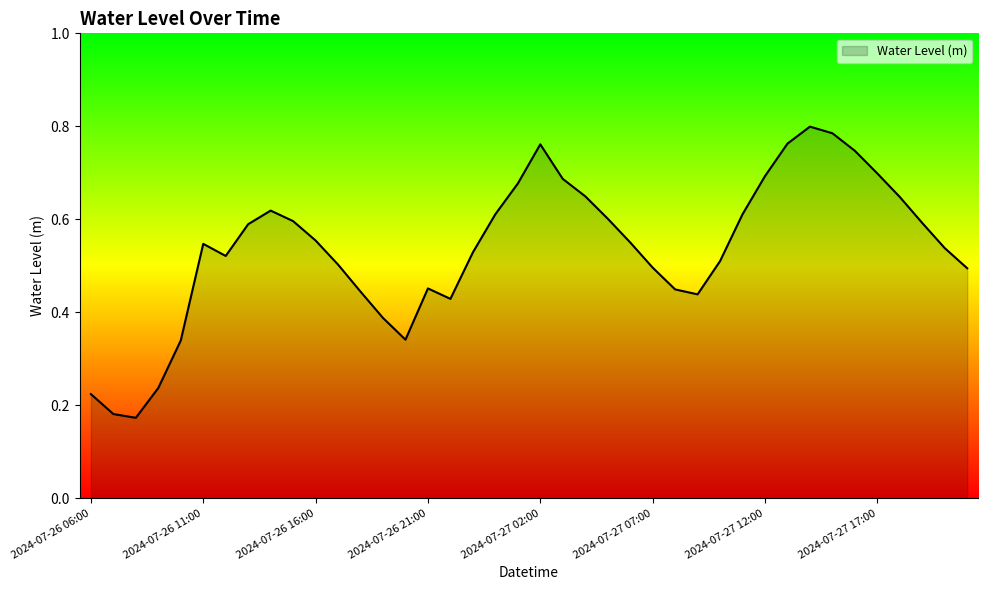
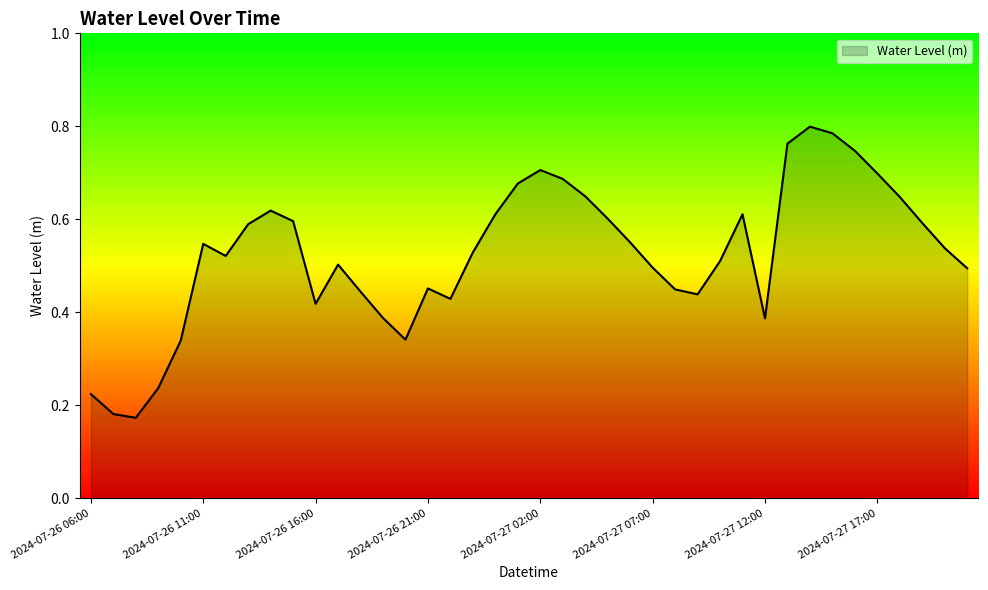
2024-07-26 16:00: 0.55 -> 0.42
2024-07-27 02:00: 0.76 -> 0.71
2024-07-27 12:00: 0.69 -> 0.39
